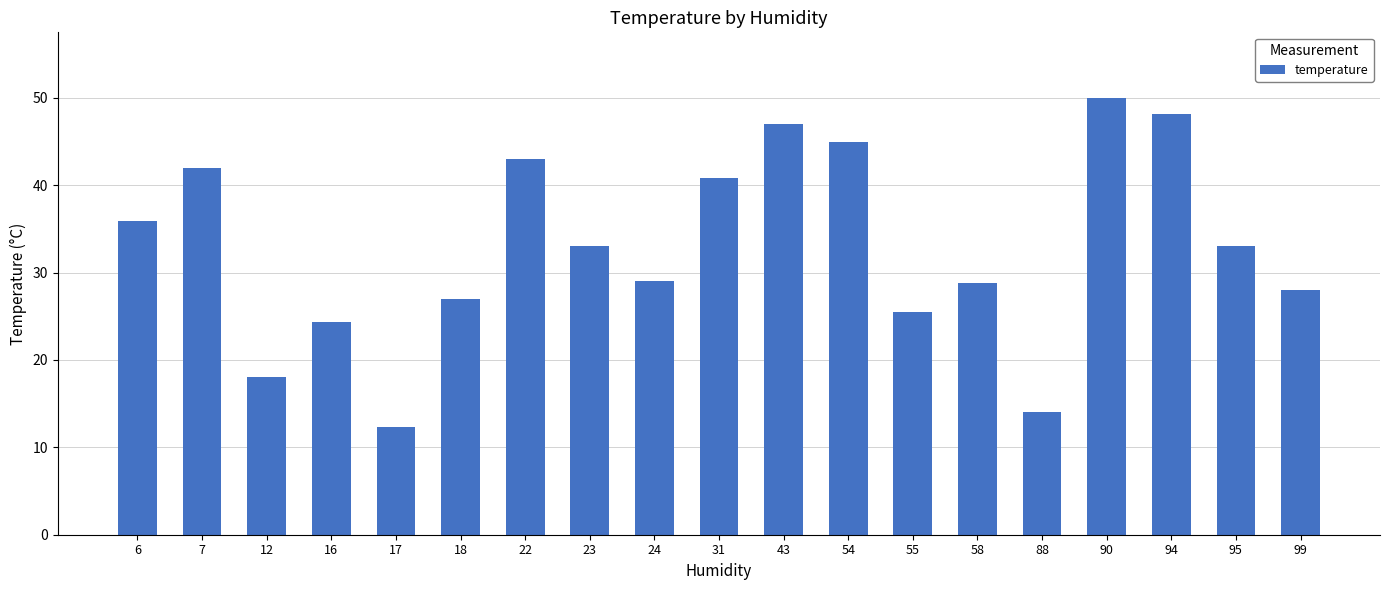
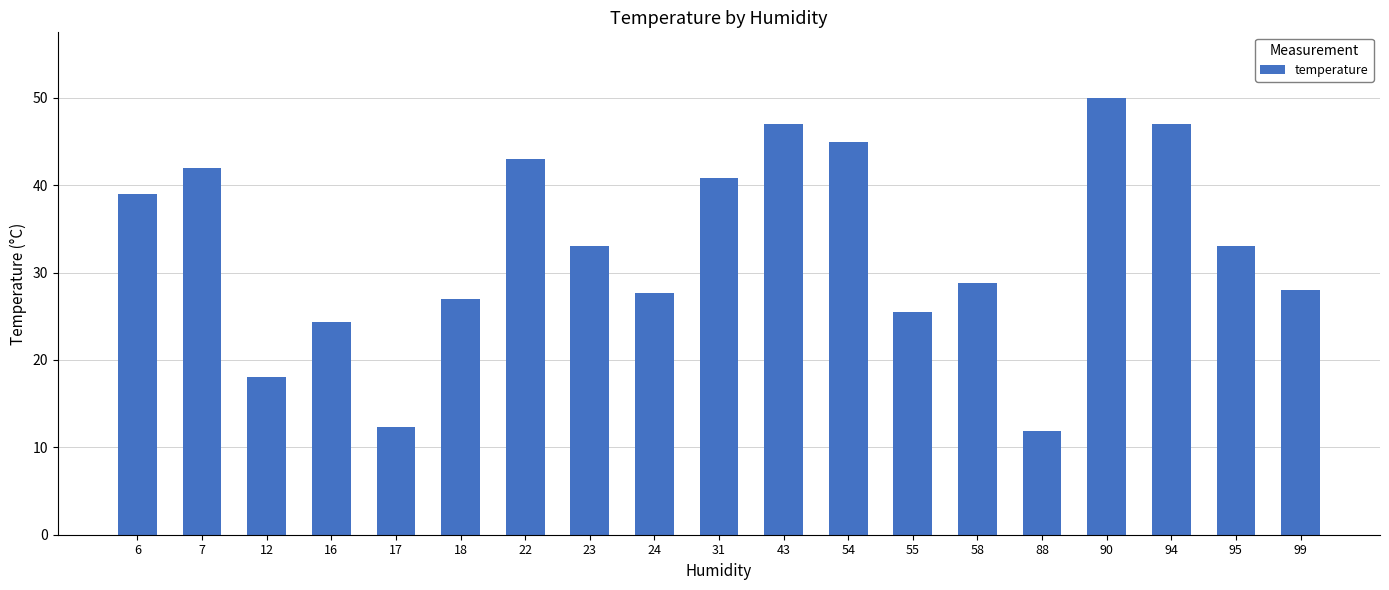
6: 36 -> 39
24: 29 -> 28
88: 14 -> 12
94: 48 -> 47
